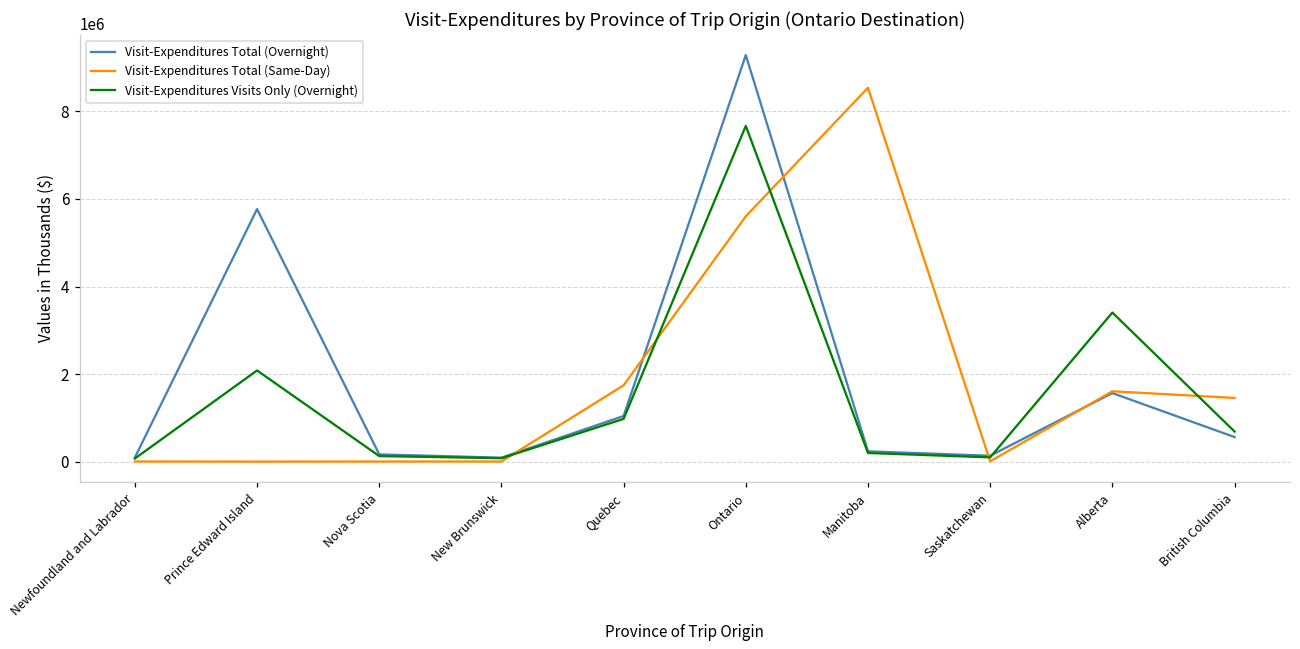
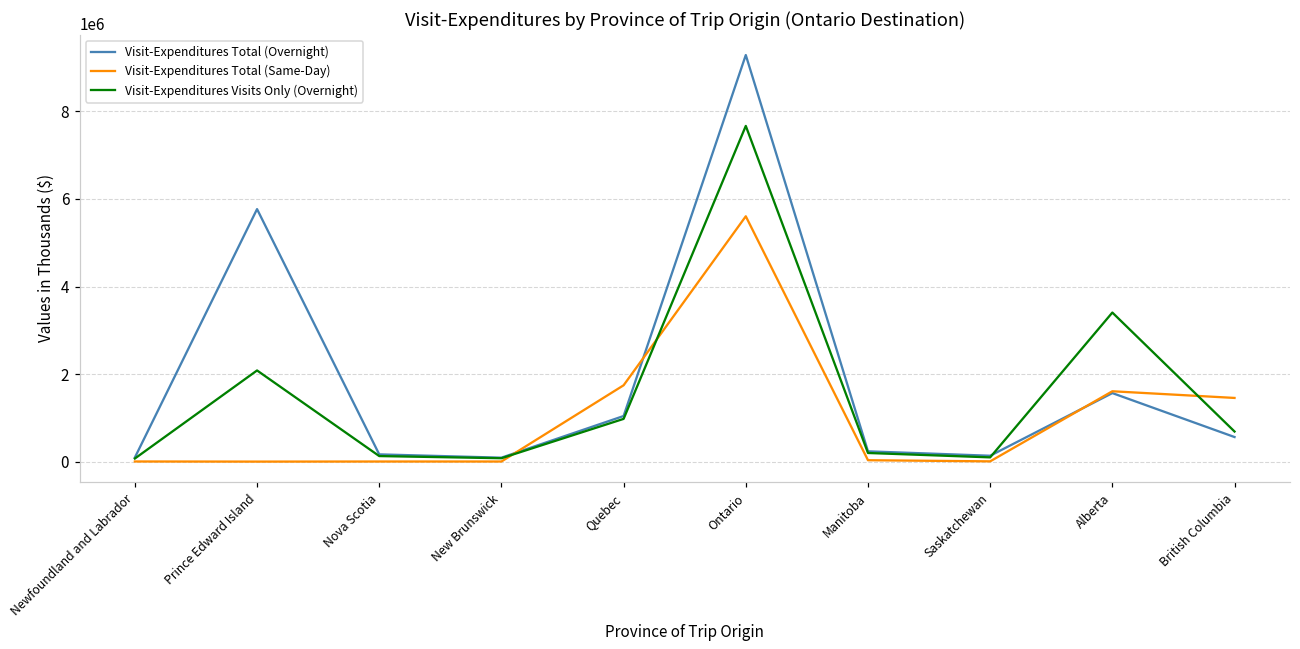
Visit-Expenditures Total (Same-Day), Manitoba: 8500000 -> 0
